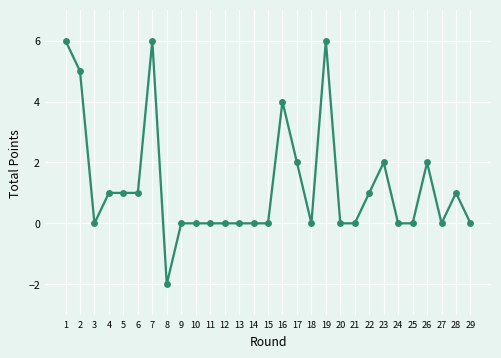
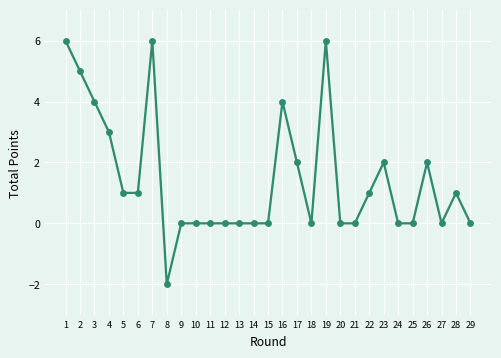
3: 0 -> 4
4: 1 -> 3
